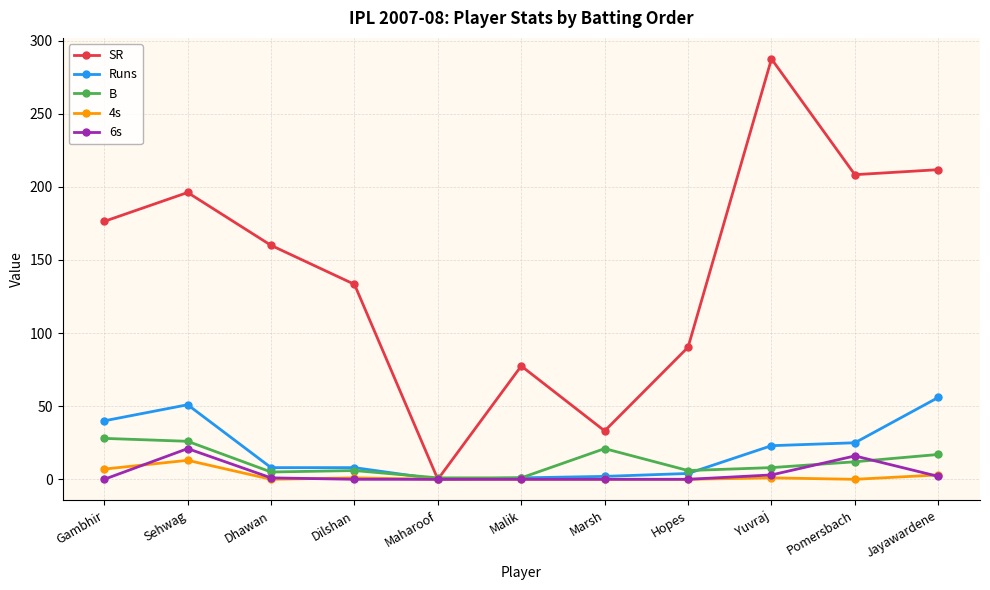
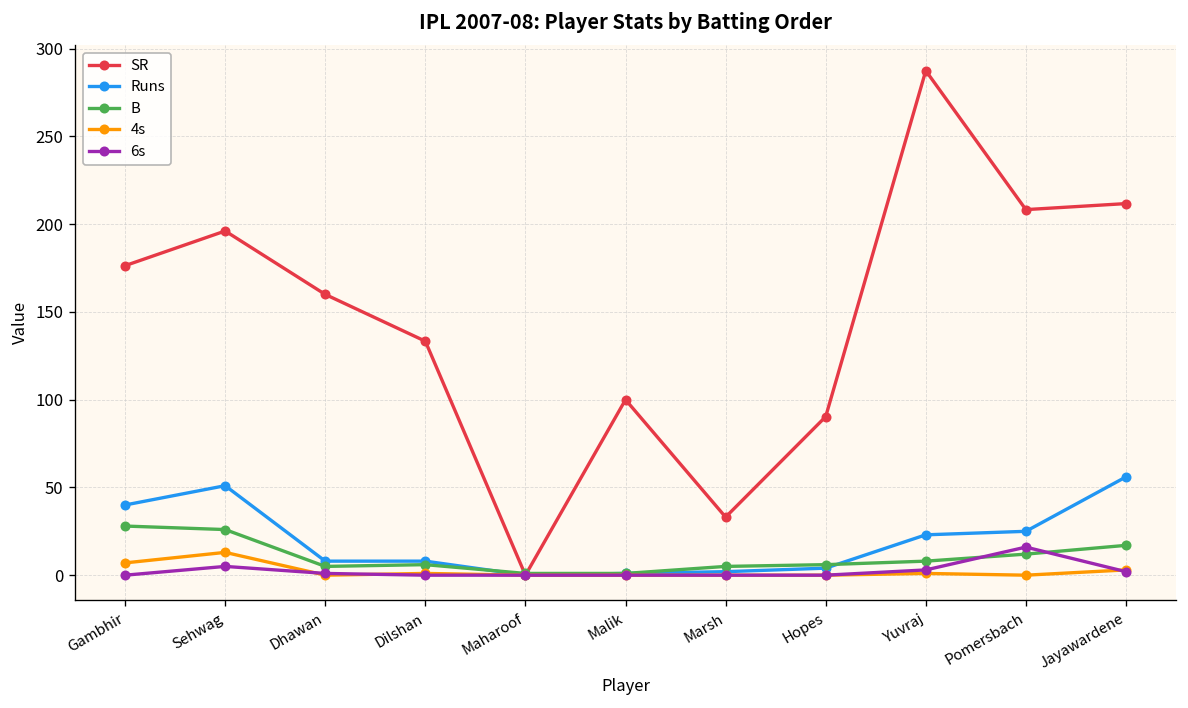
6s, Sehwag: 21 -> 5
SR, Malik: 78 -> 100
B, Marsh: 21 -> 5
